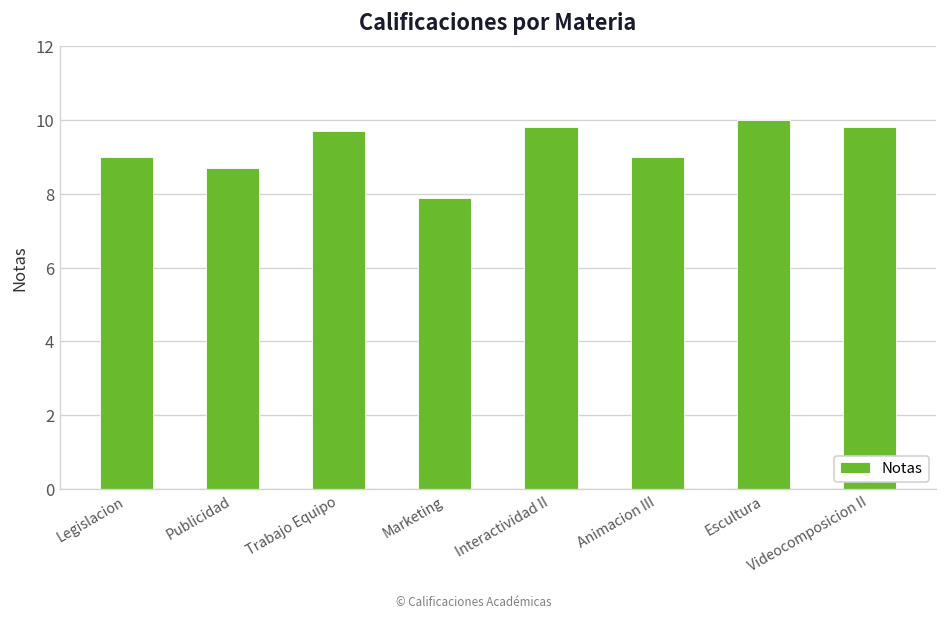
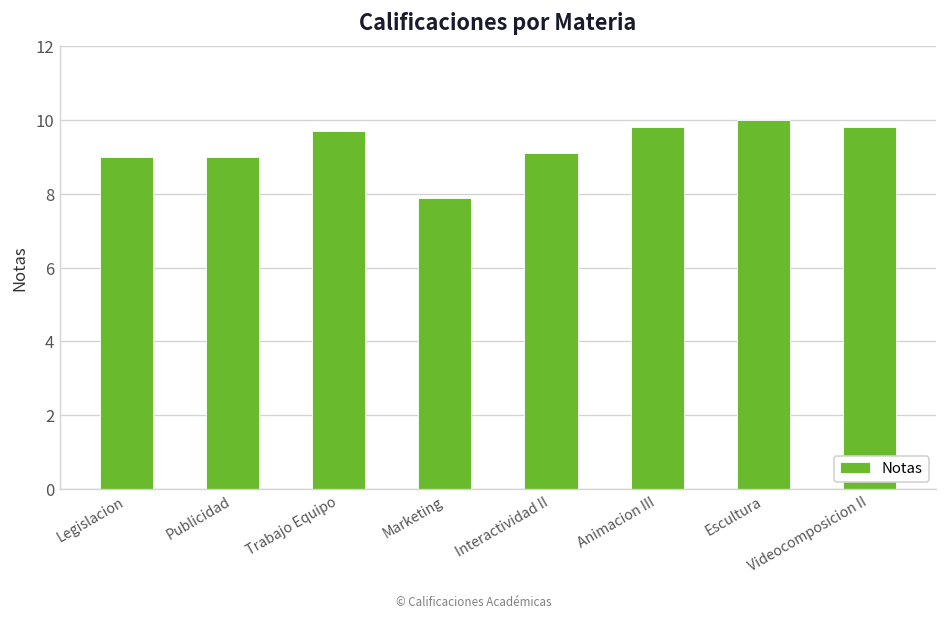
Publicidad: 8.7 -> 9.0
Interactividad II: 9.8 -> 9.1
Animacion III: 9.0 -> 9.8
